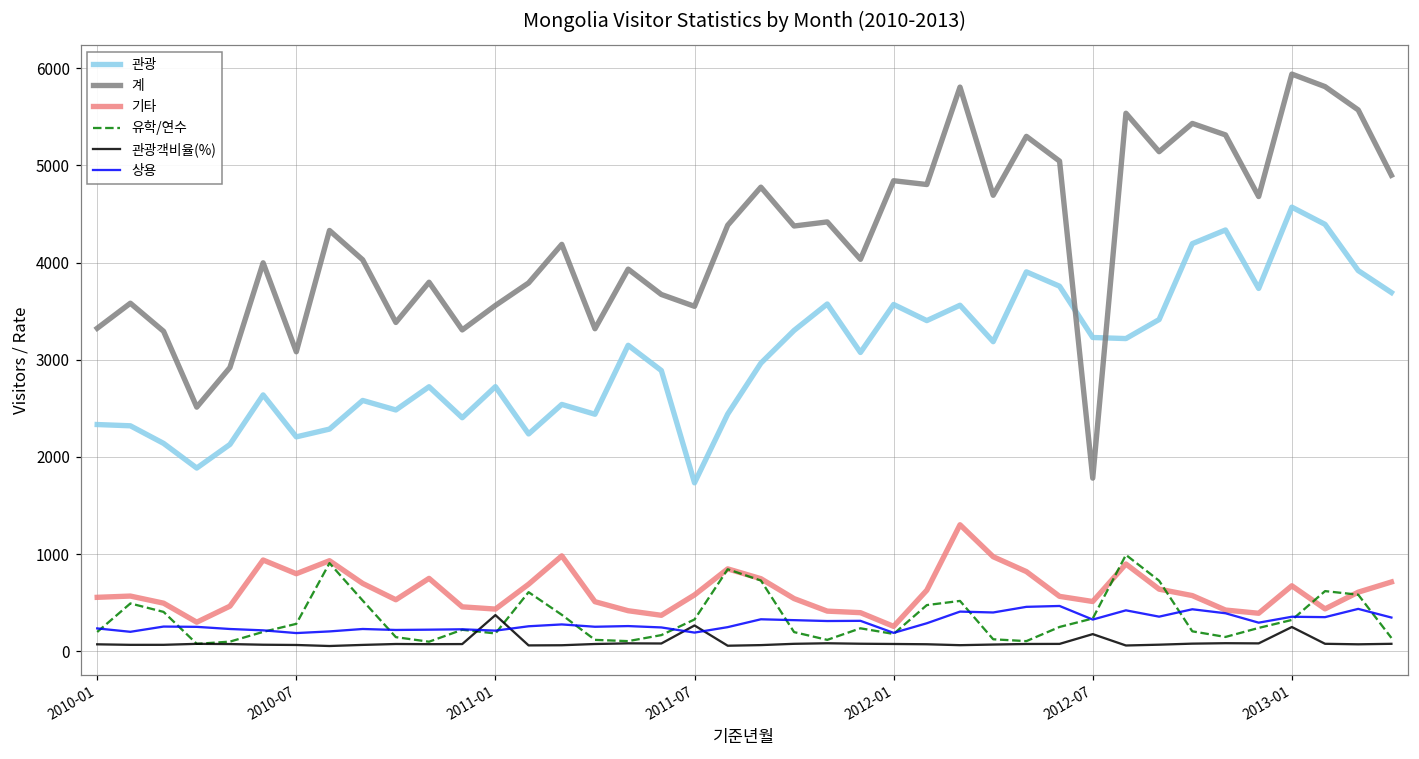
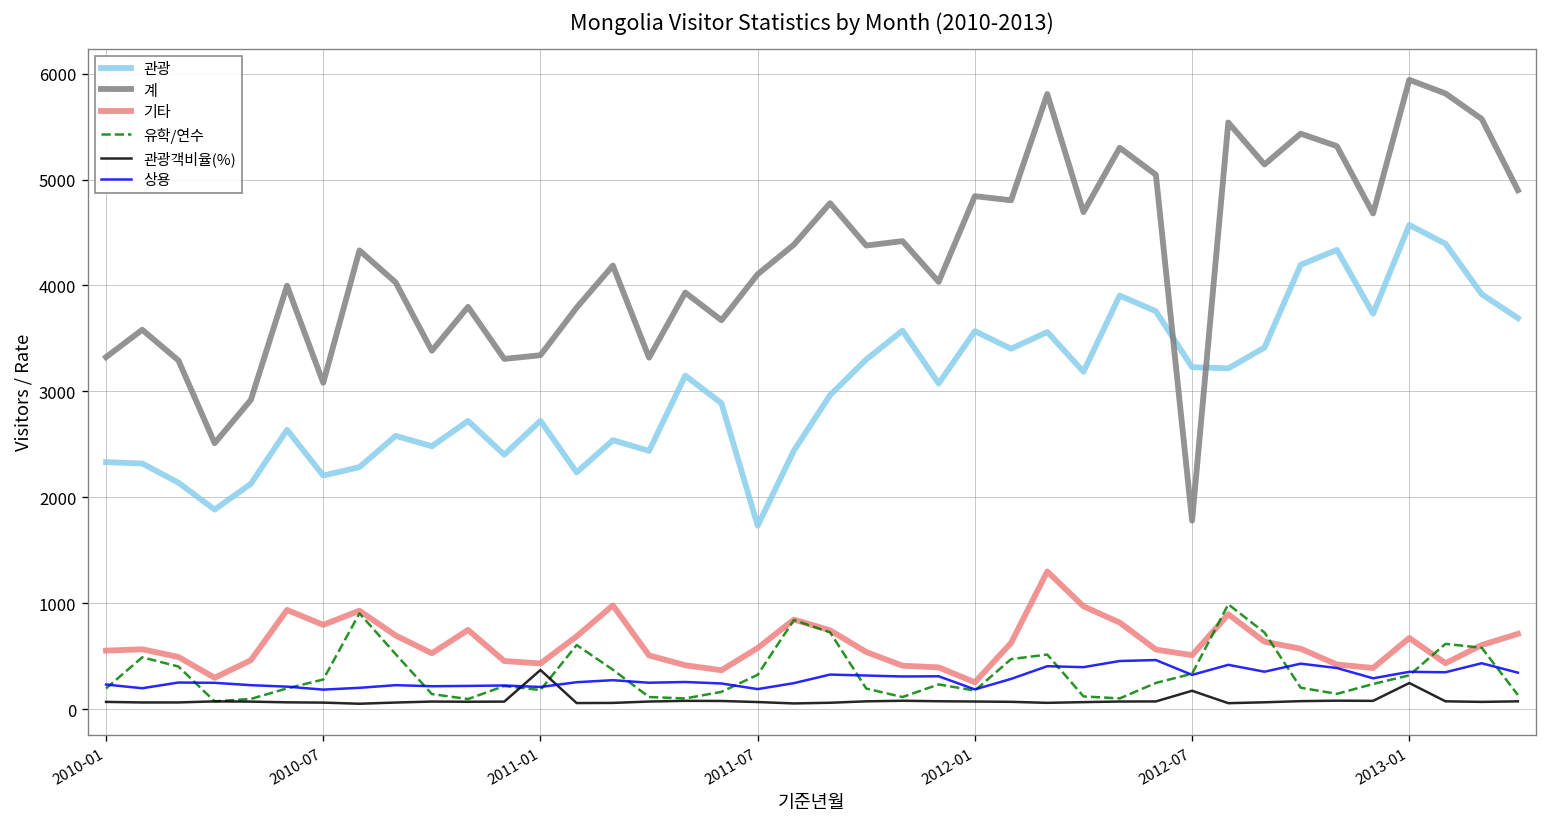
계, 2011-01: 3600 -> 3300
계, 2011-07: 3600 -> 4100
관광객비율(%), 2011-07: 300 -> 100
